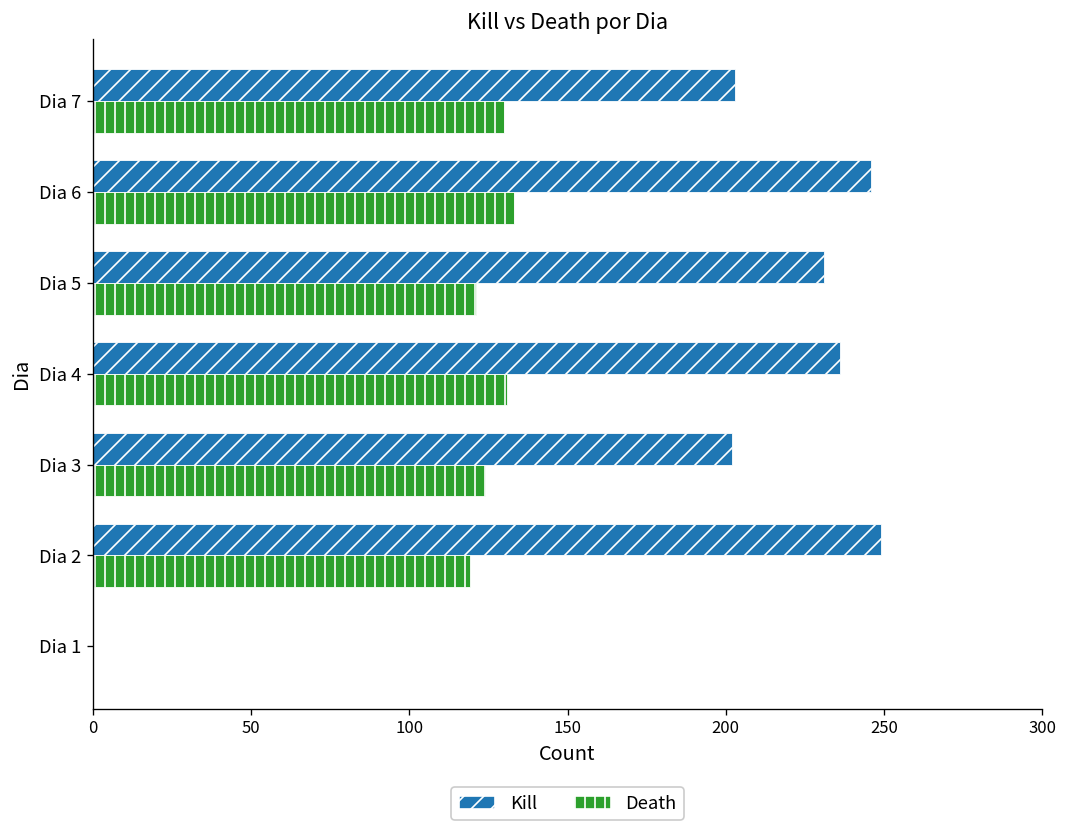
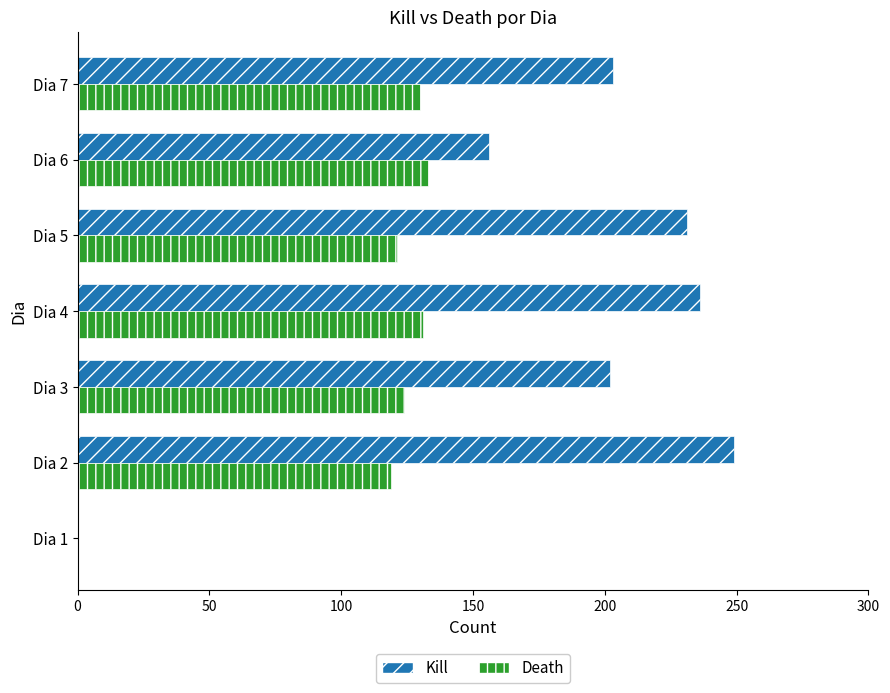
Kill, Dia 6: 246 -> 156
